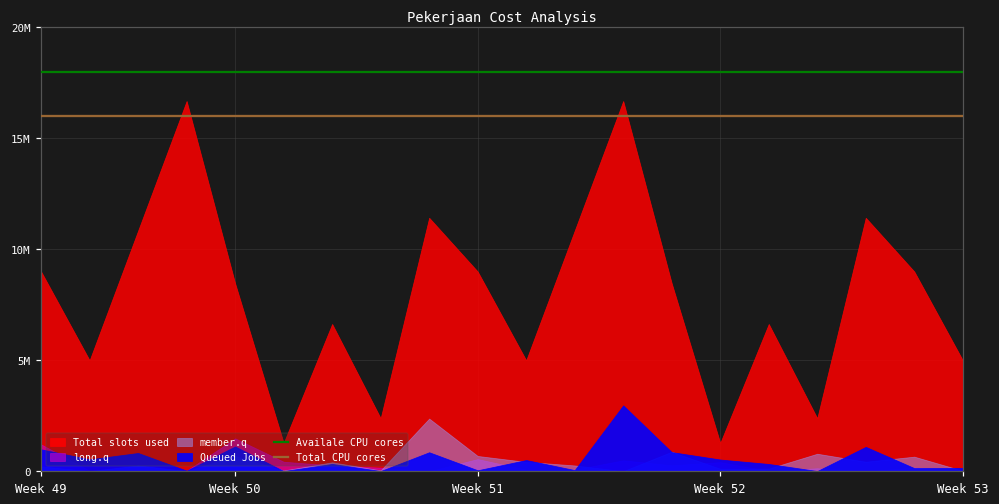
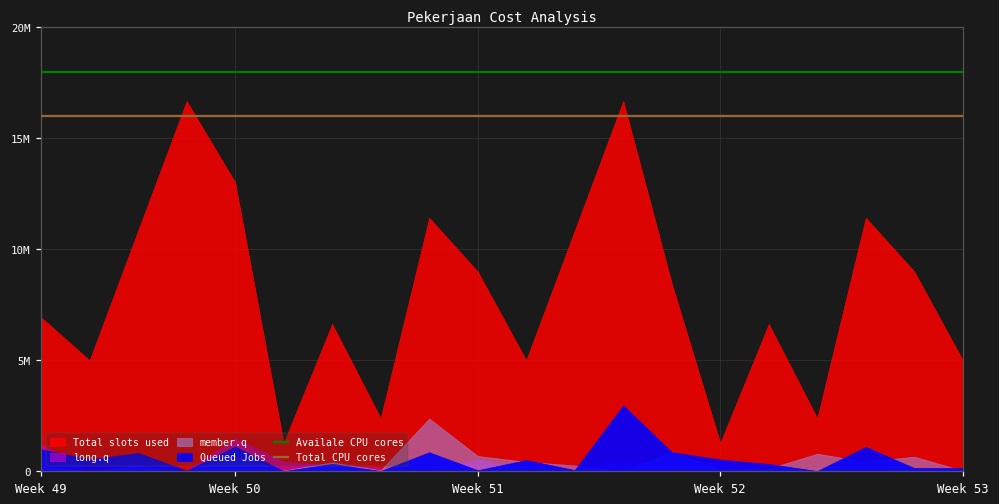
Total slots used, Week 49: 9000000 -> 6900000
Total slots used, Week 50: 8500000 -> 13000000
